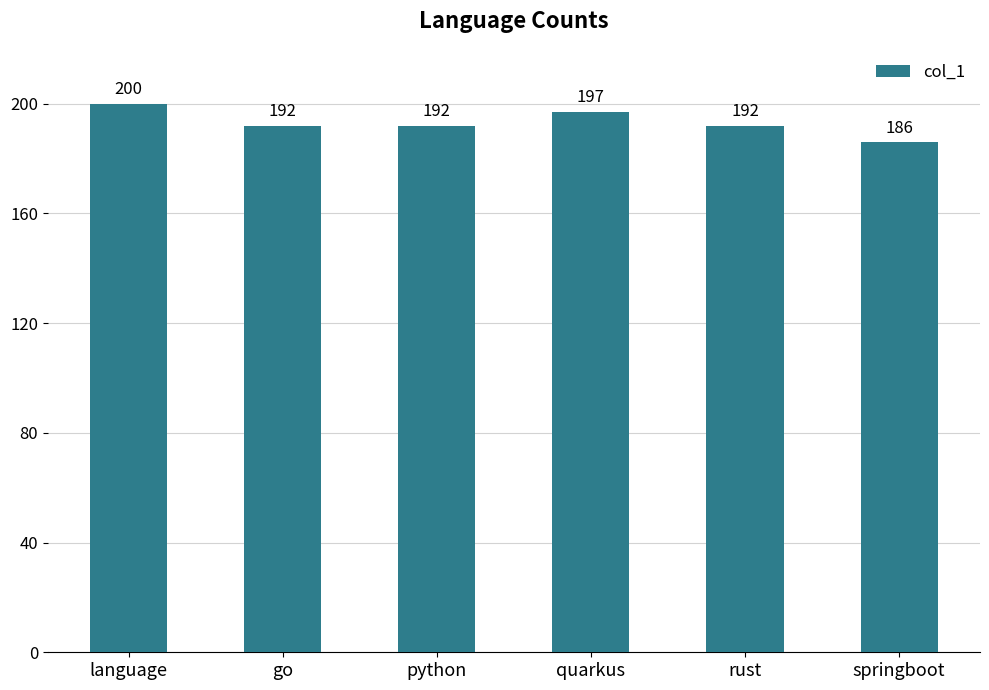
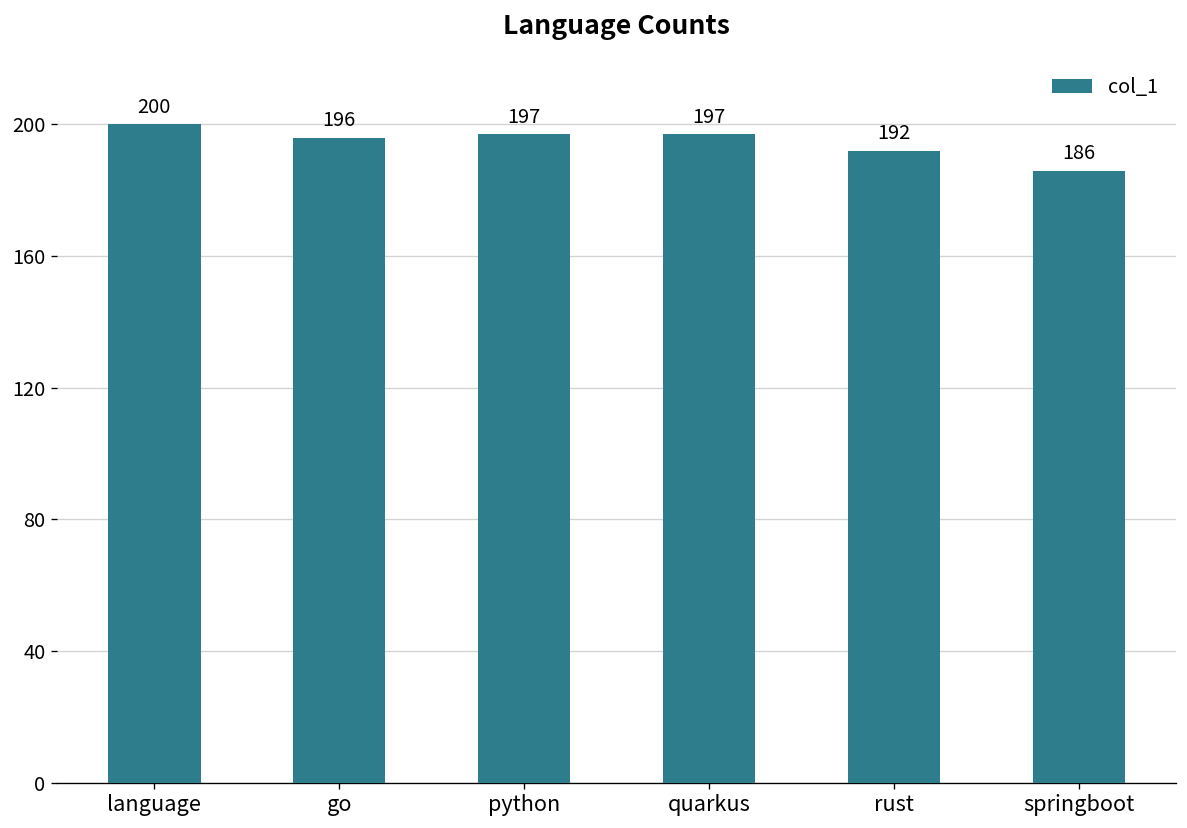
go: 192 -> 196
python: 192 -> 197
